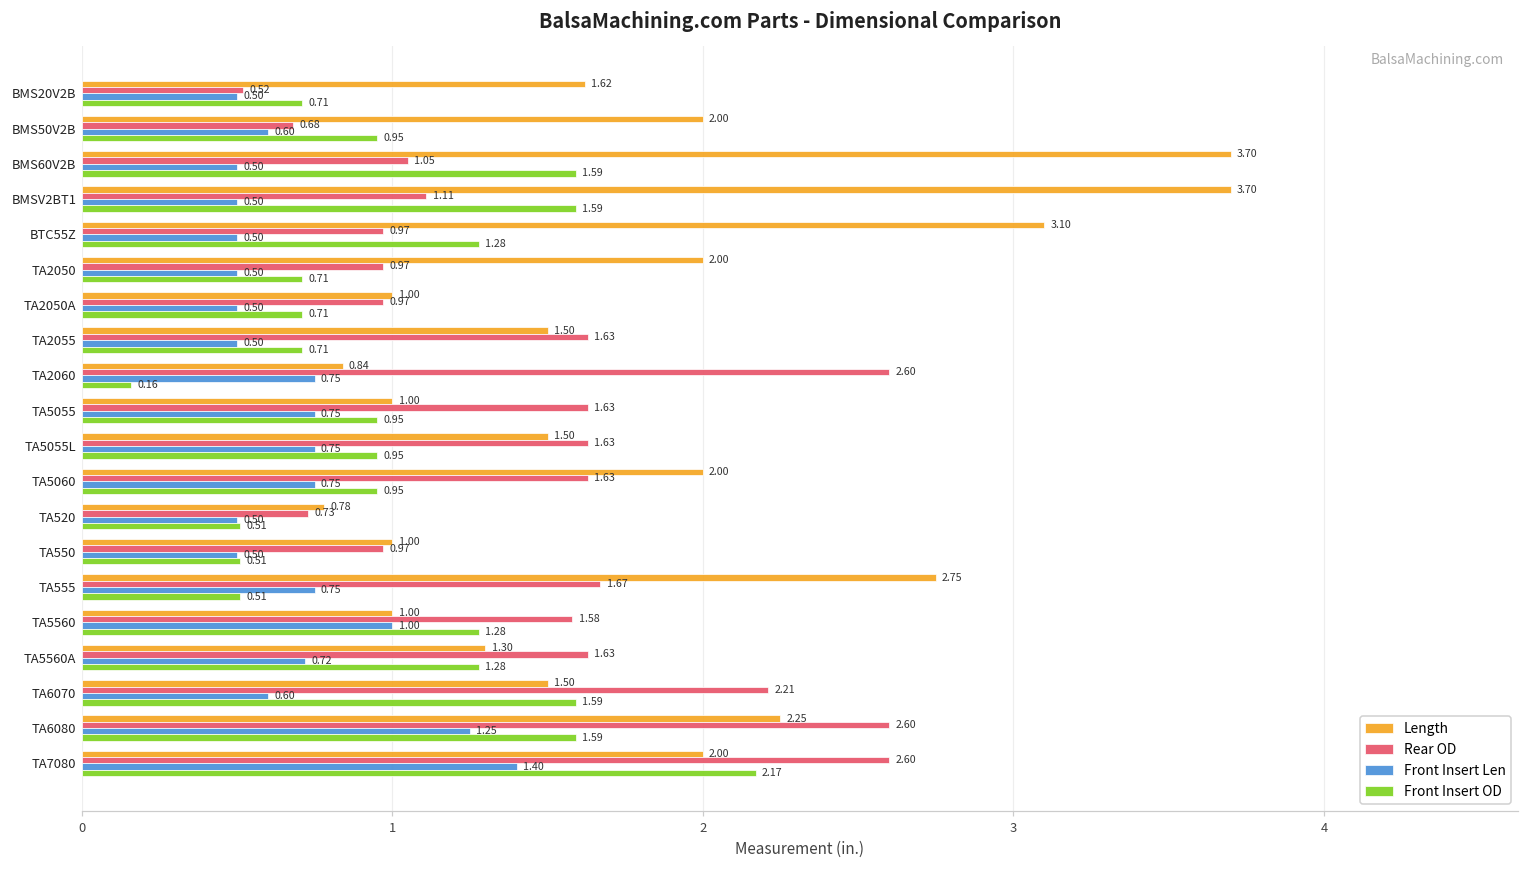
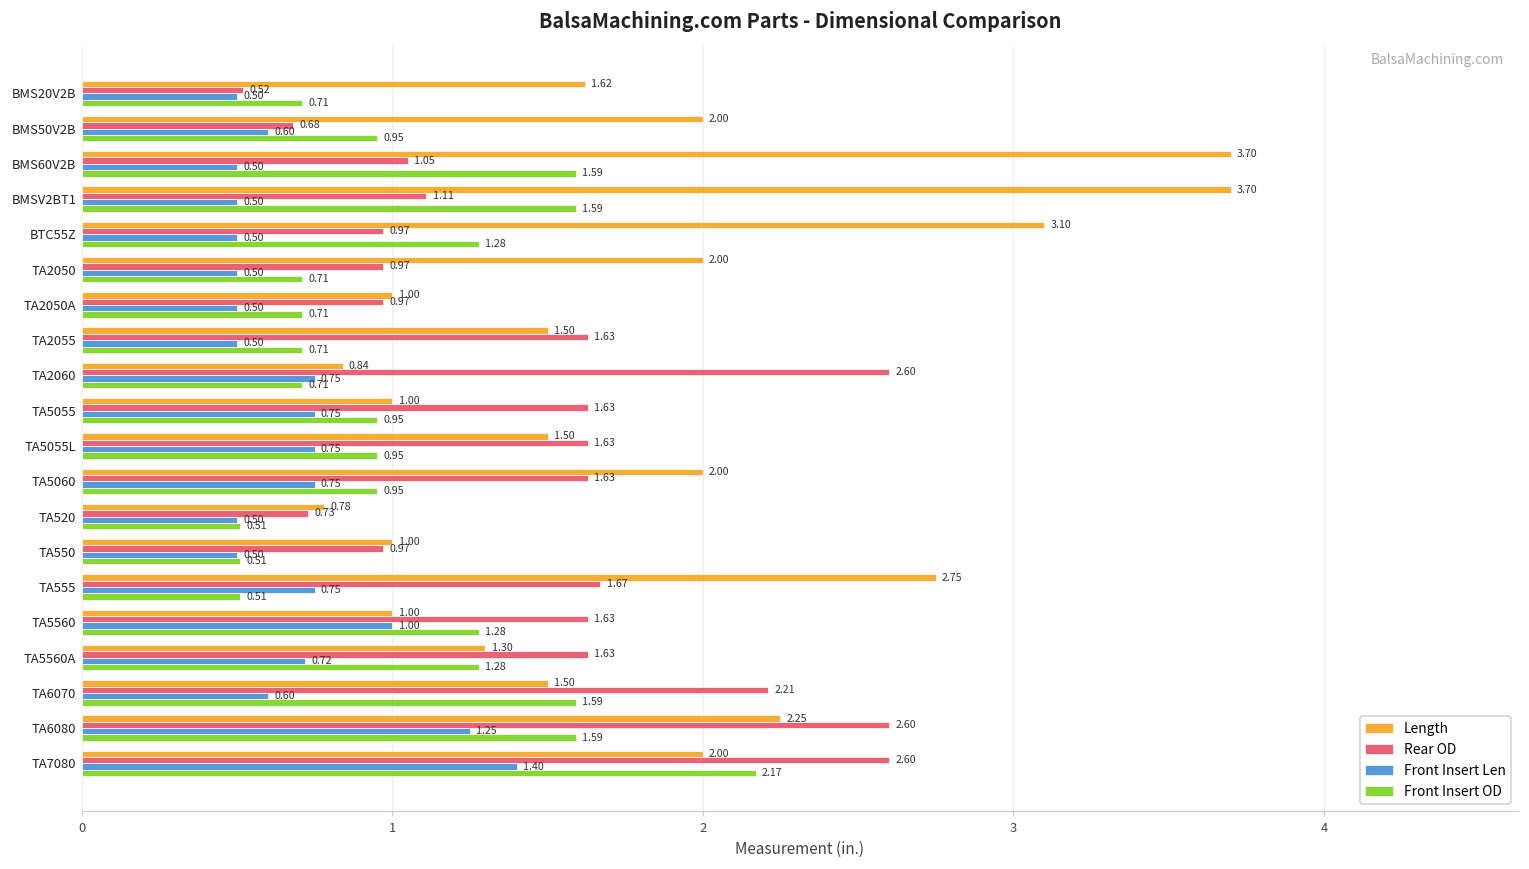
Front Insert OD, TA2060: 0.16 -> 0.71
Rear OD, TA5560: 1.58 -> 1.63
